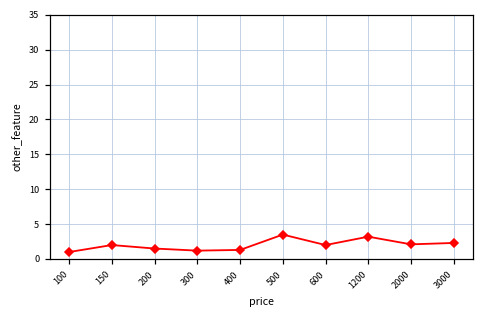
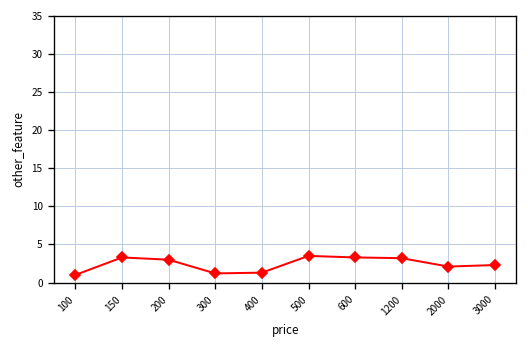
150: 2 -> 3
200: 2 -> 3
600: 2 -> 3
